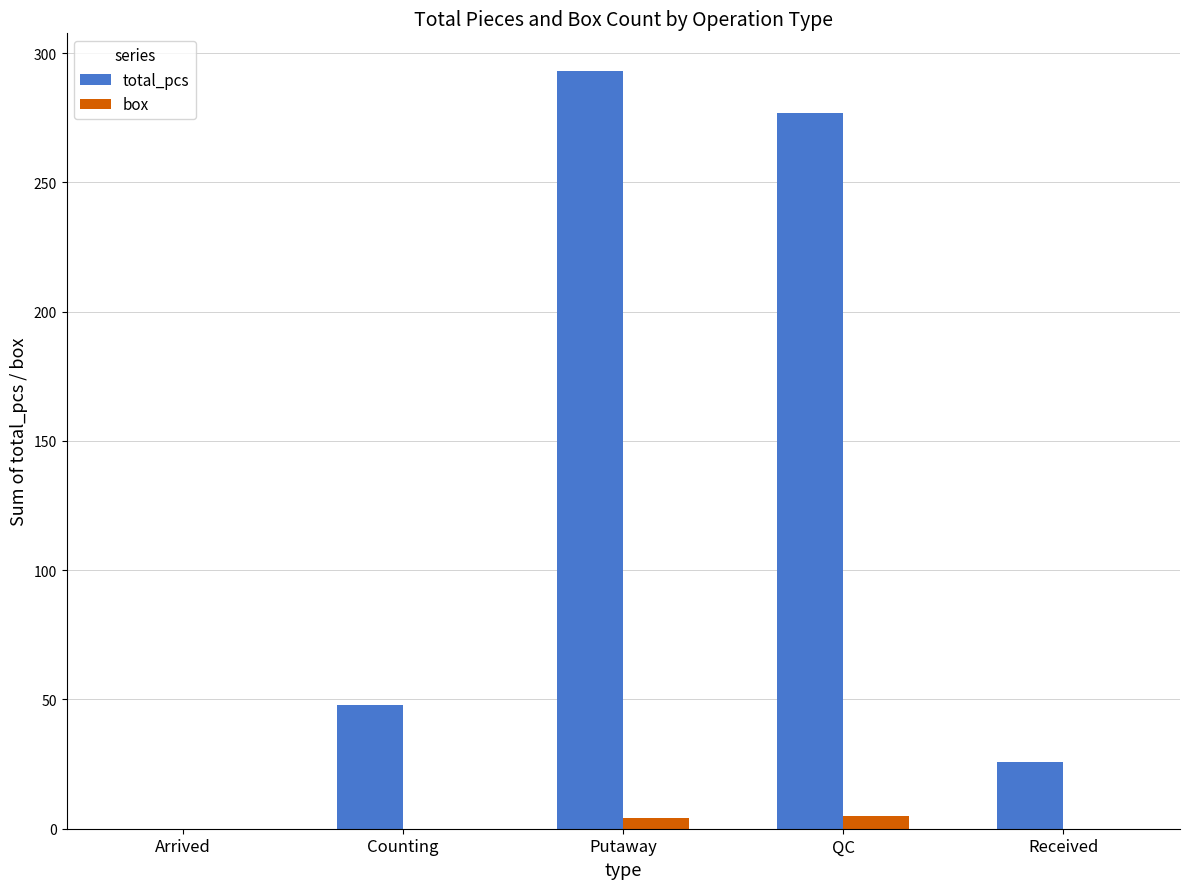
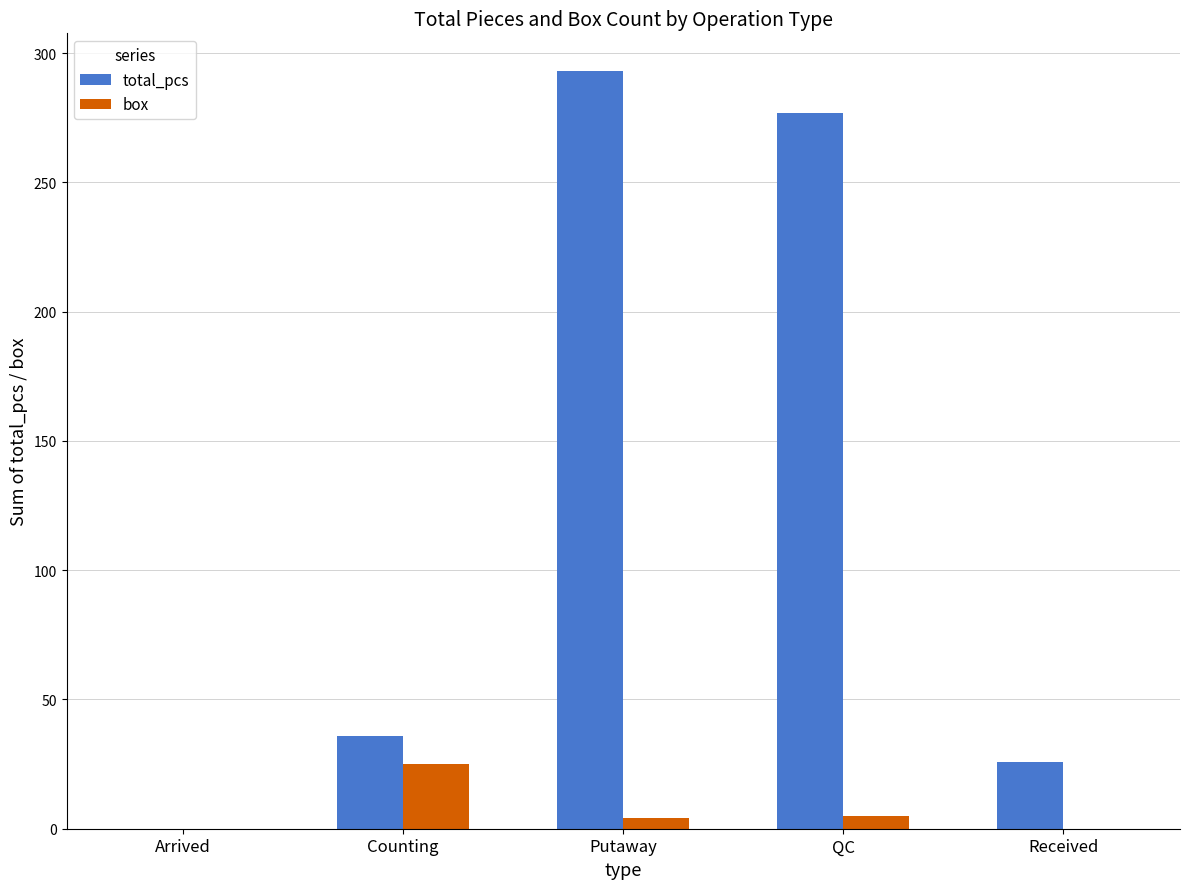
total_pcs, Counting: 48 -> 36
box, Counting: 0 -> 25
